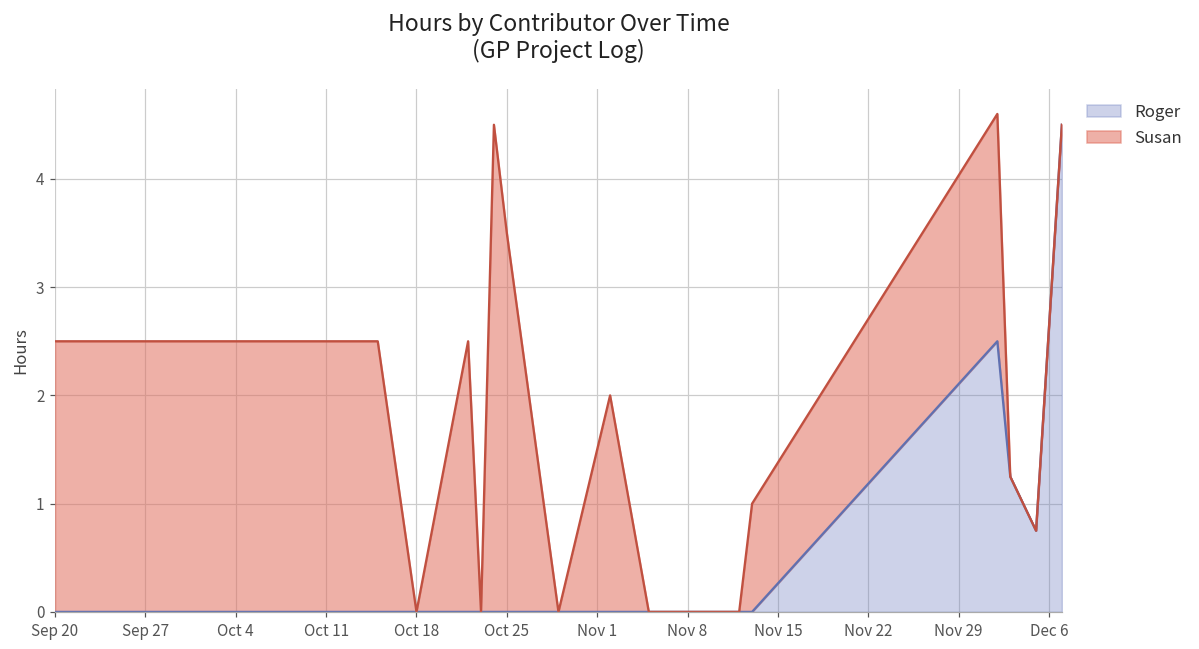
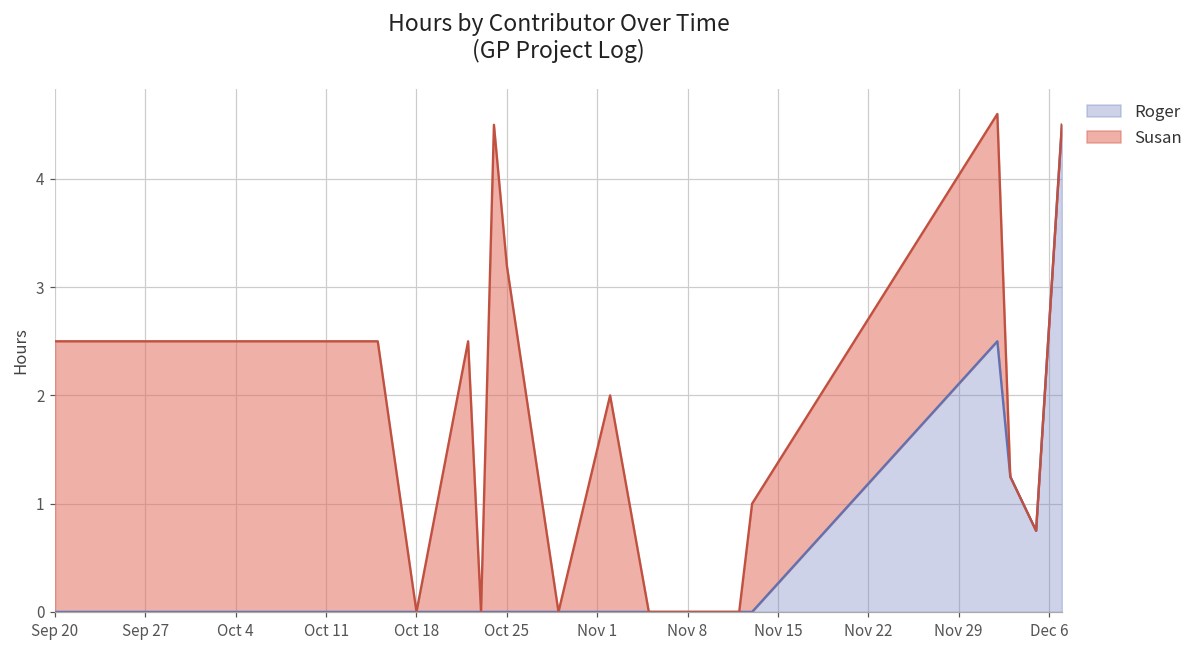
Susan, Oct 25: 3.5 -> 3.2
